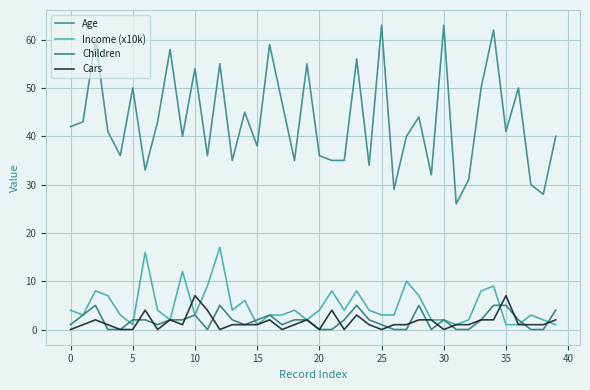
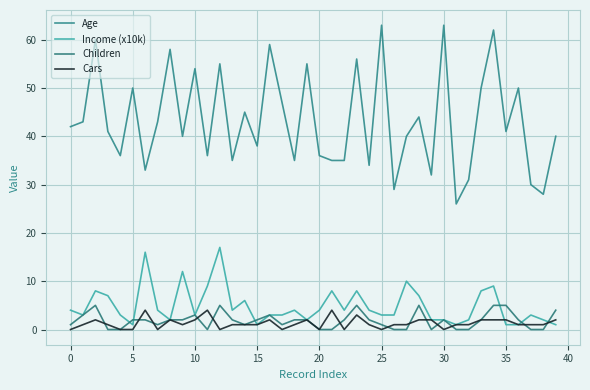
Cars, 10: 7 -> 2
Cars, 35: 7 -> 2
